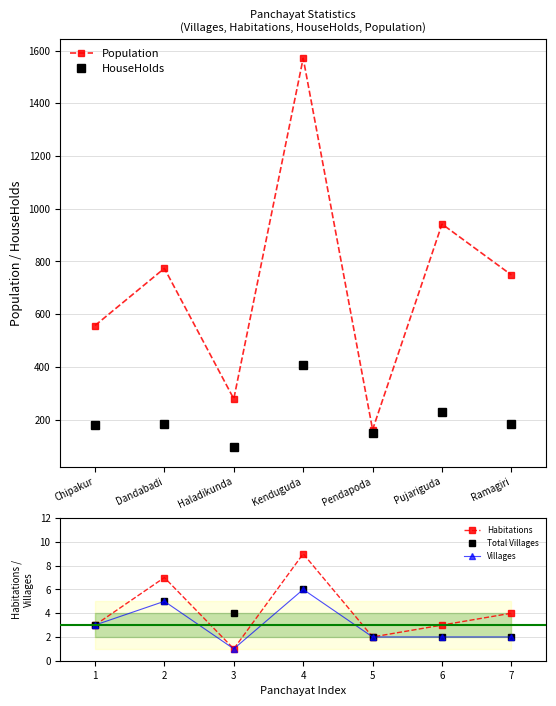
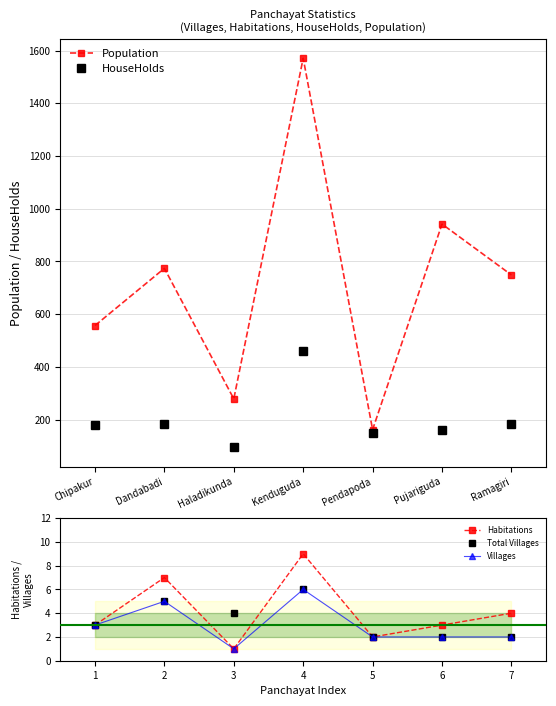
Panchayat Statistics (Villages, Habitations, HouseHolds, Population), HouseHolds, Kenduguda: 410 -> 460
Panchayat Statistics (Villages, Habitations, HouseHolds, Population), HouseHolds, Pujariguda: 230 -> 160
